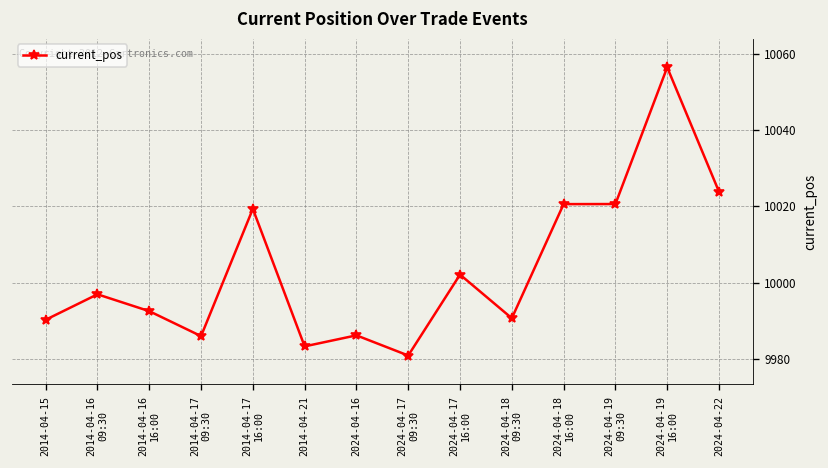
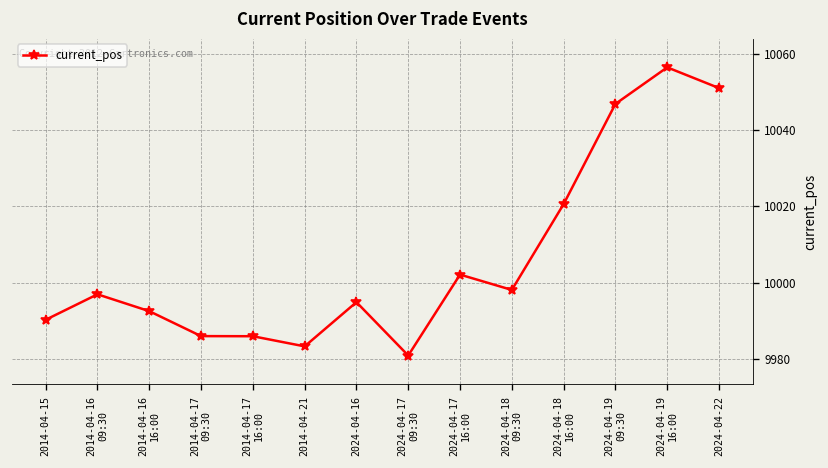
2014-04-17 16:00: 10019 -> 9986
2024-04-16: 9986 -> 9995
2024-04-18 09:30: 9991 -> 9998
2024-04-19 09:30: 10021 -> 10047
2024-04-22: 10024 -> 10051
